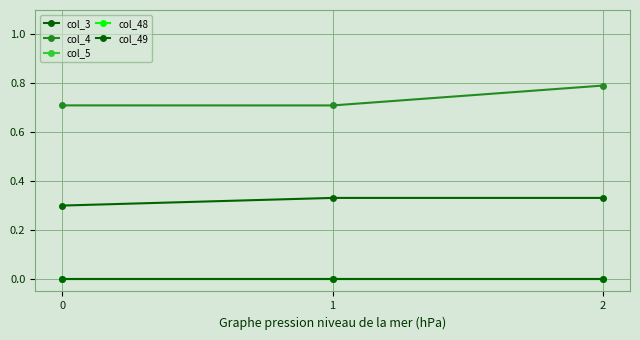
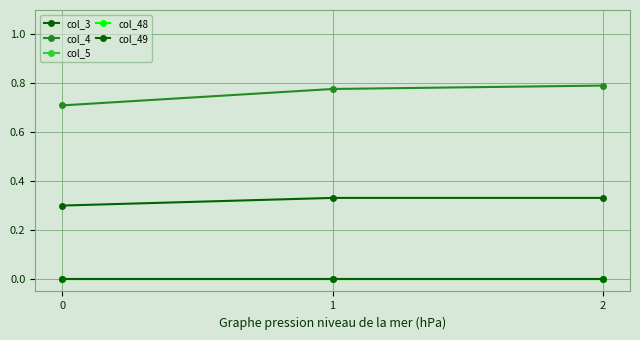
col_4, 1: 0.71 -> 0.78
